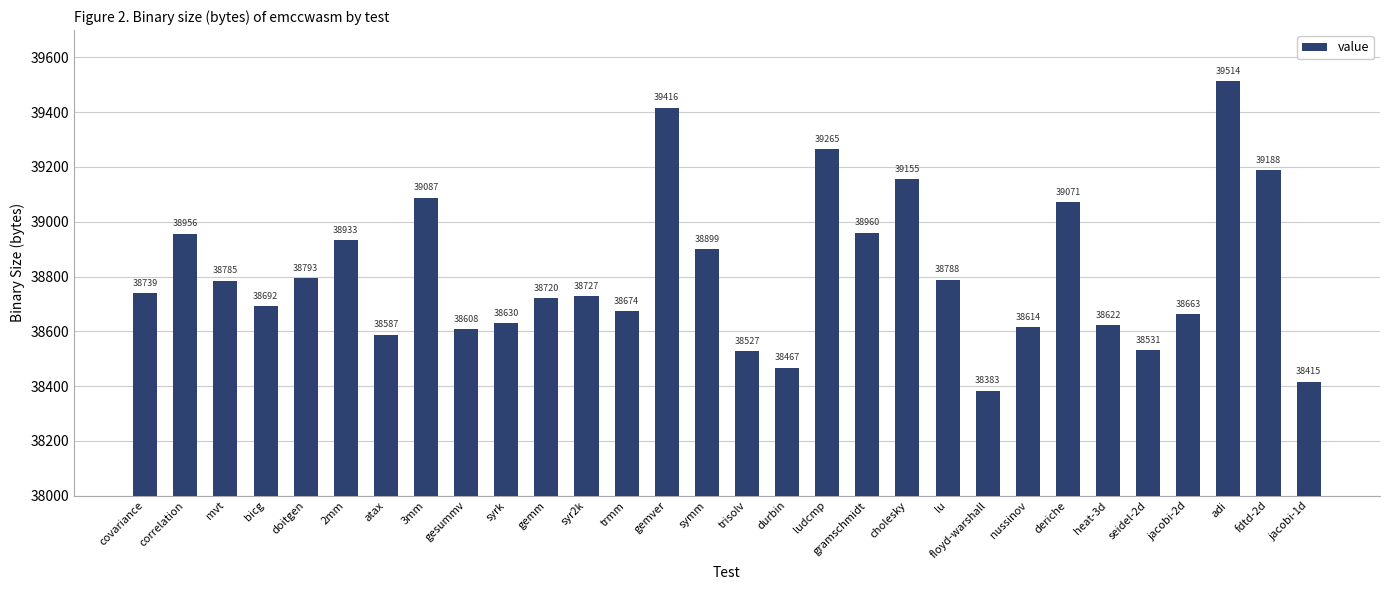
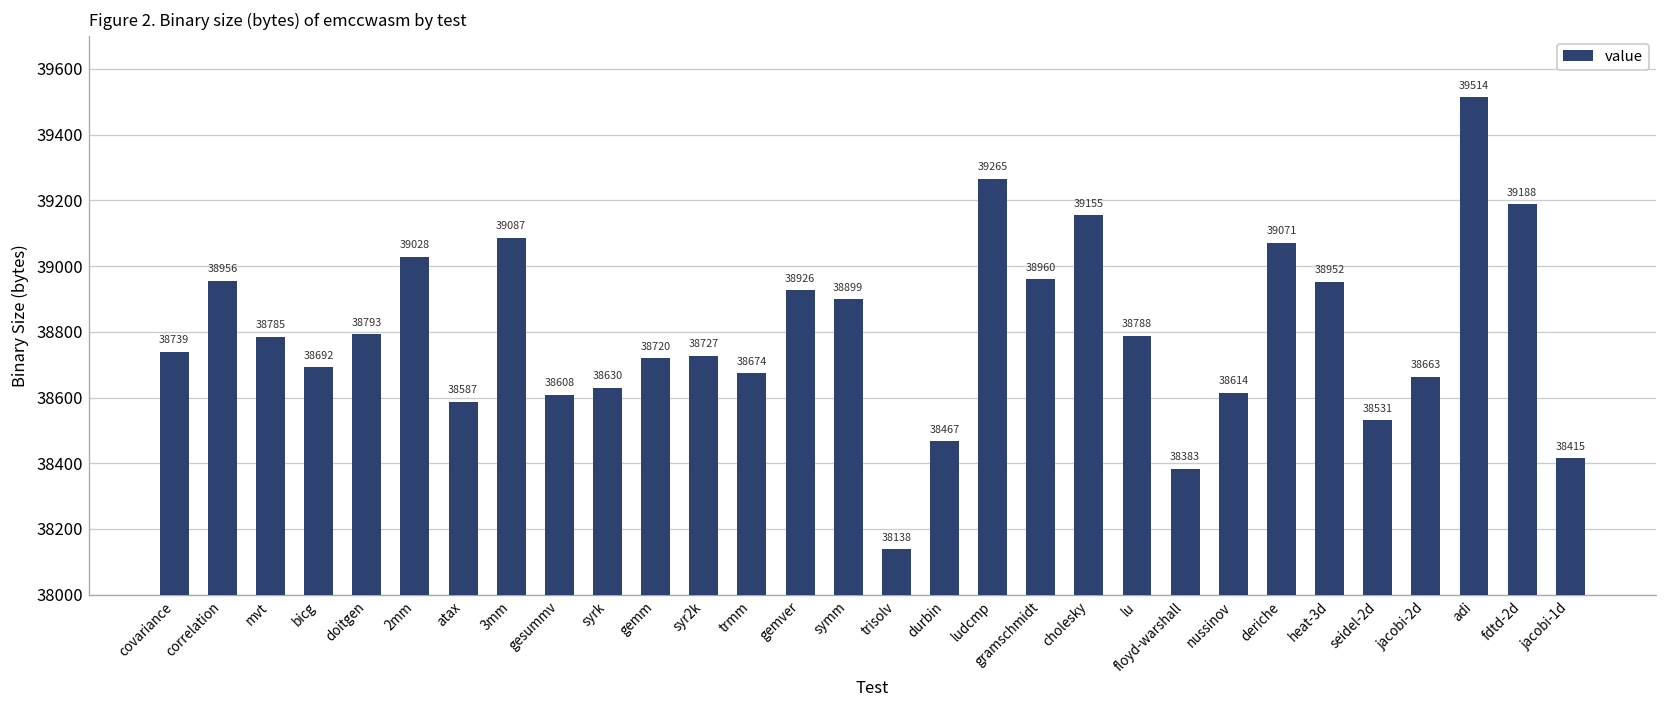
2mm: 38933 -> 39028
gemver: 39416 -> 38926
trisolv: 38527 -> 38138
heat-3d: 38622 -> 38952
